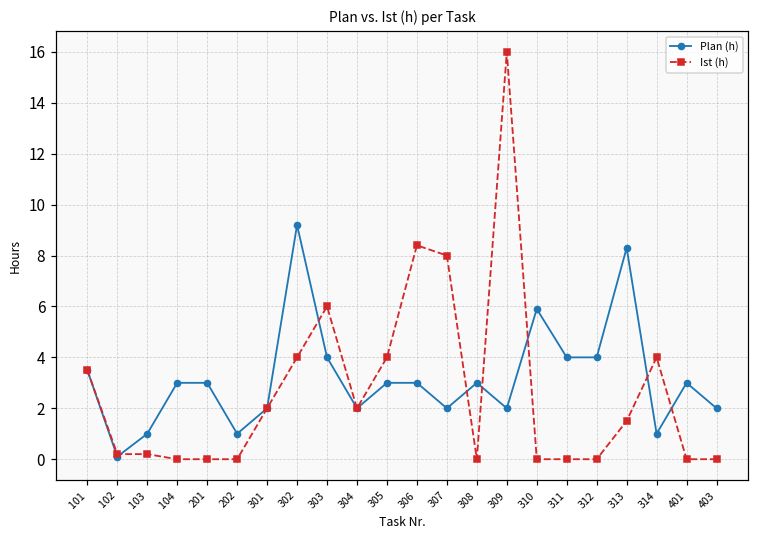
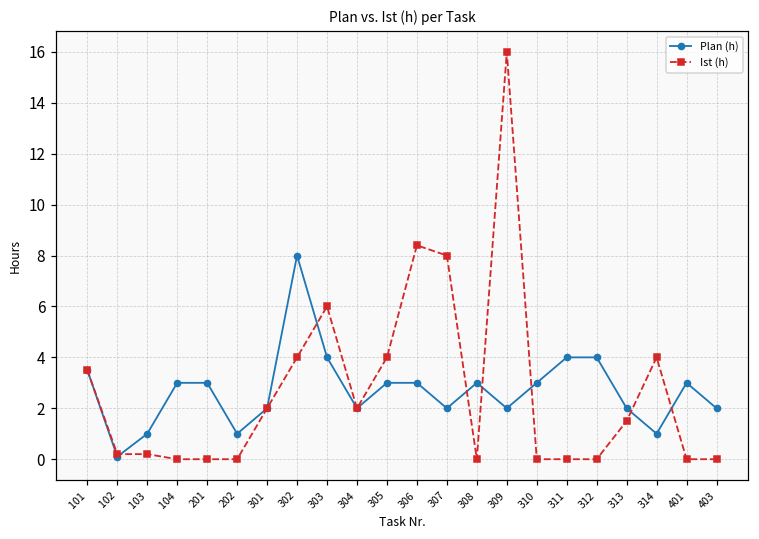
Plan (h), 302: 9.2 -> 8.0
Plan (h), 310: 5.9 -> 3.0
Plan (h), 313: 8.3 -> 2.0
